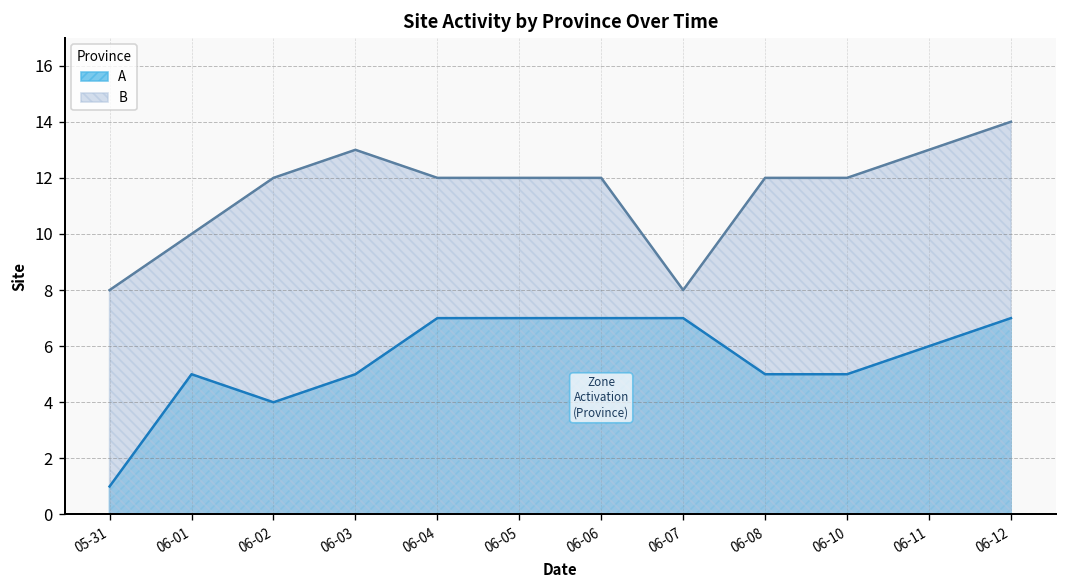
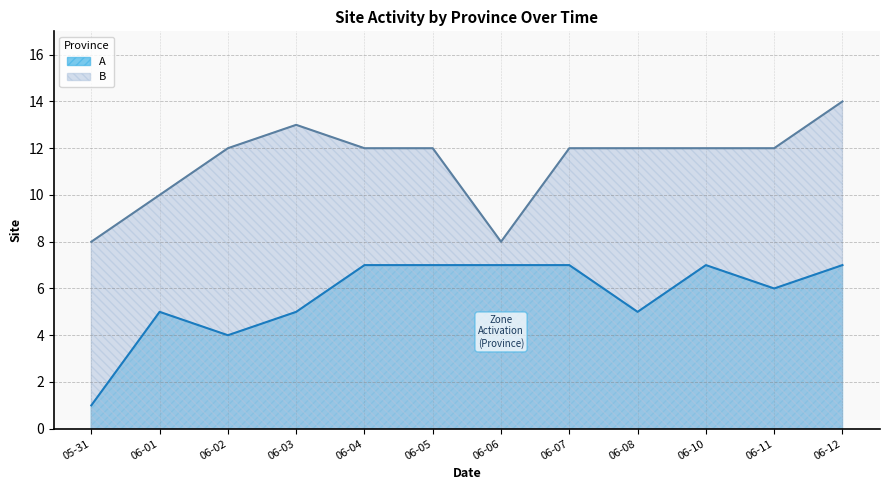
B, 06-06: 12 -> 8
B, 06-07: 8 -> 12
A, 06-10: 5 -> 7
B, 06-11: 13 -> 12
